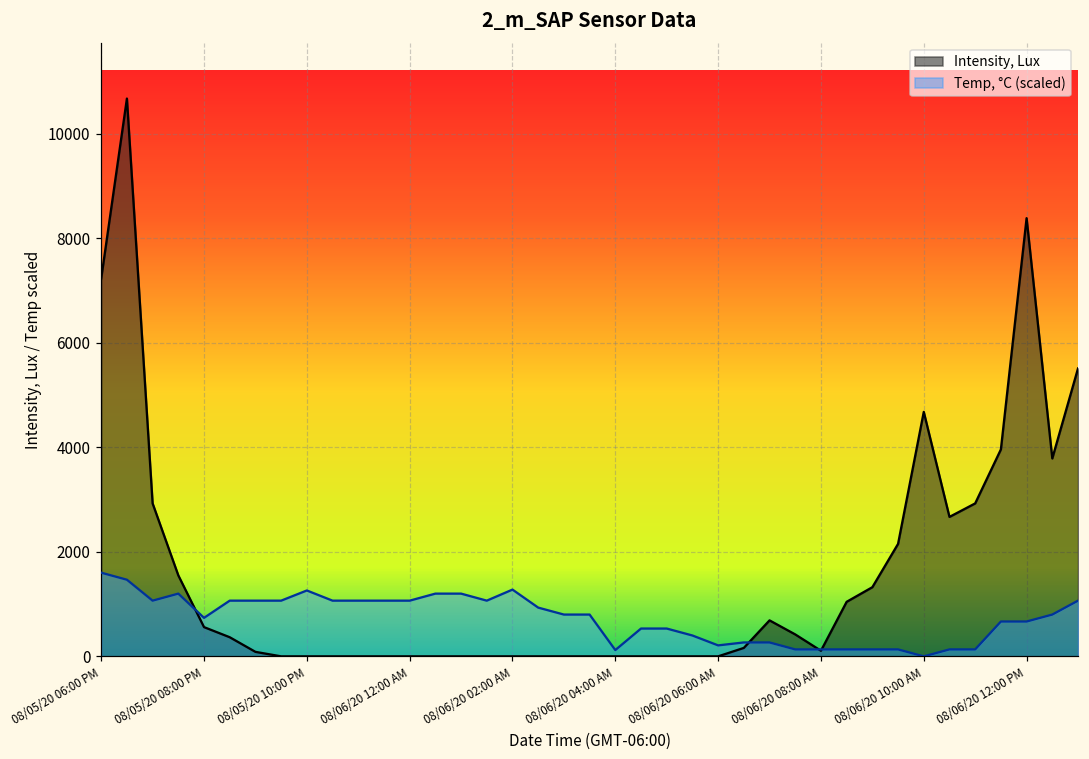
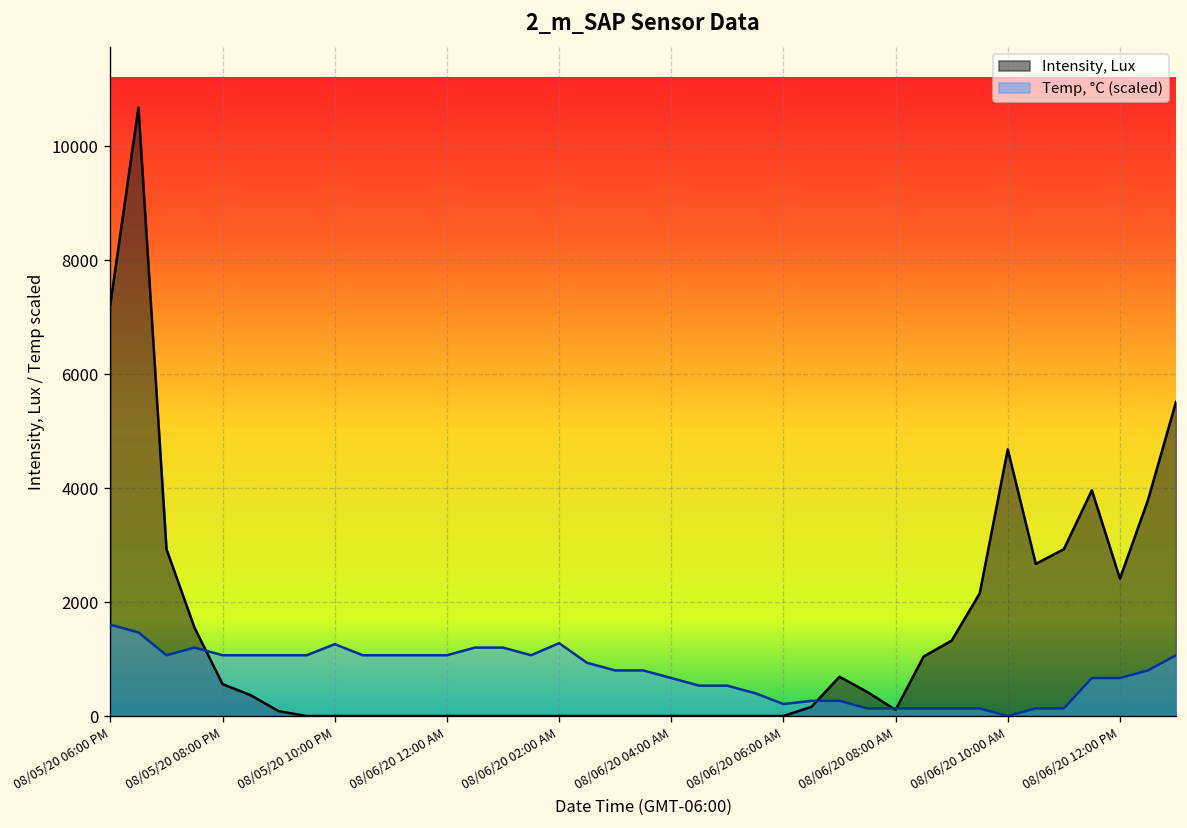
Temp, °C (scaled), 08/05/20 08:00 PM: 700 -> 1100
Temp, °C (scaled), 08/06/20 04:00 AM: 100 -> 700
Intensity, Lux, 08/06/20 12:00 PM: 8400 -> 2400
